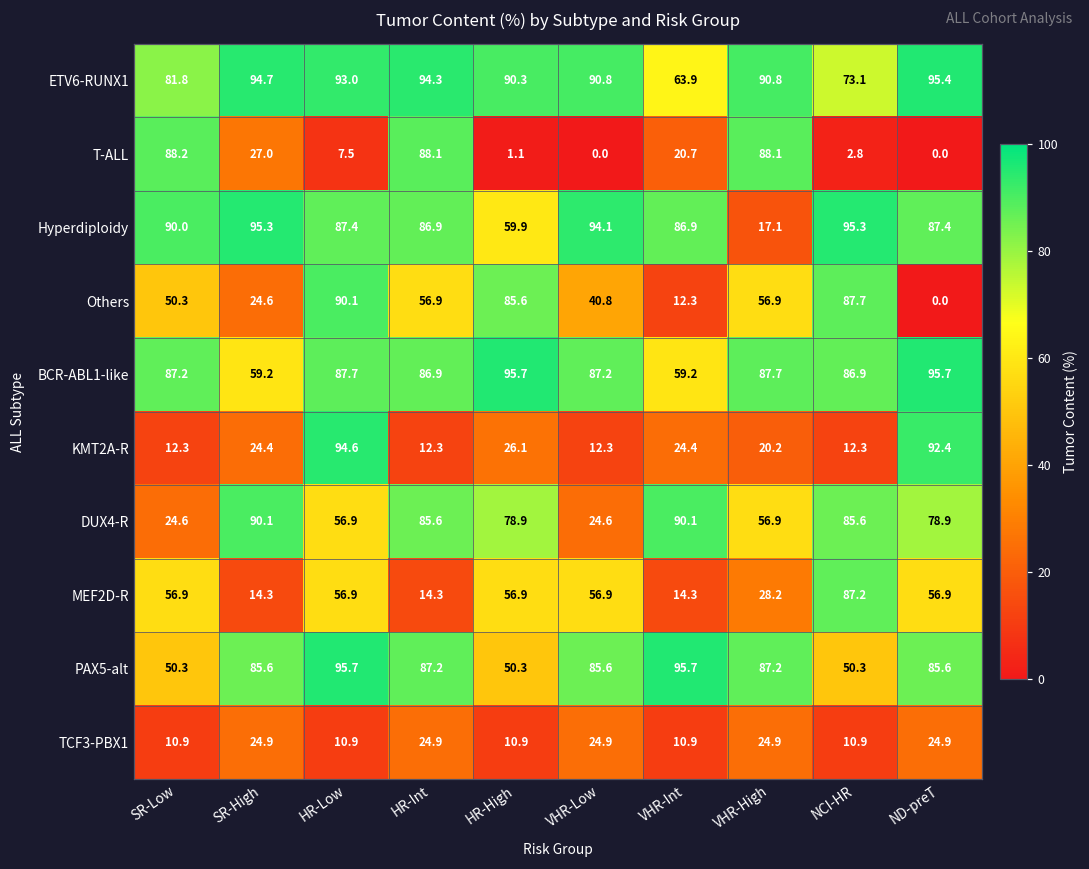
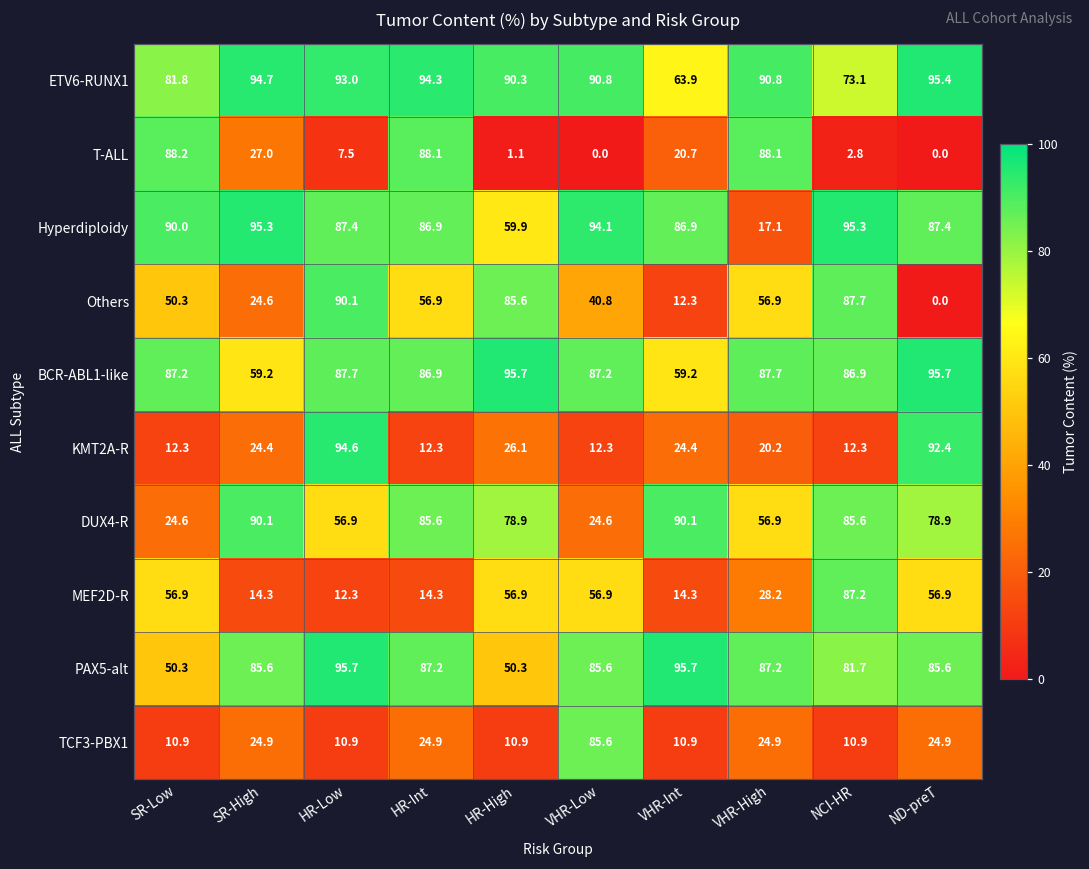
MEF2D-R, HR-Low: 56.9 -> 12.3
PAX5-alt, NCI-HR: 50.3 -> 81.7
TCF3-PBX1, VHR-Low: 24.9 -> 85.6
